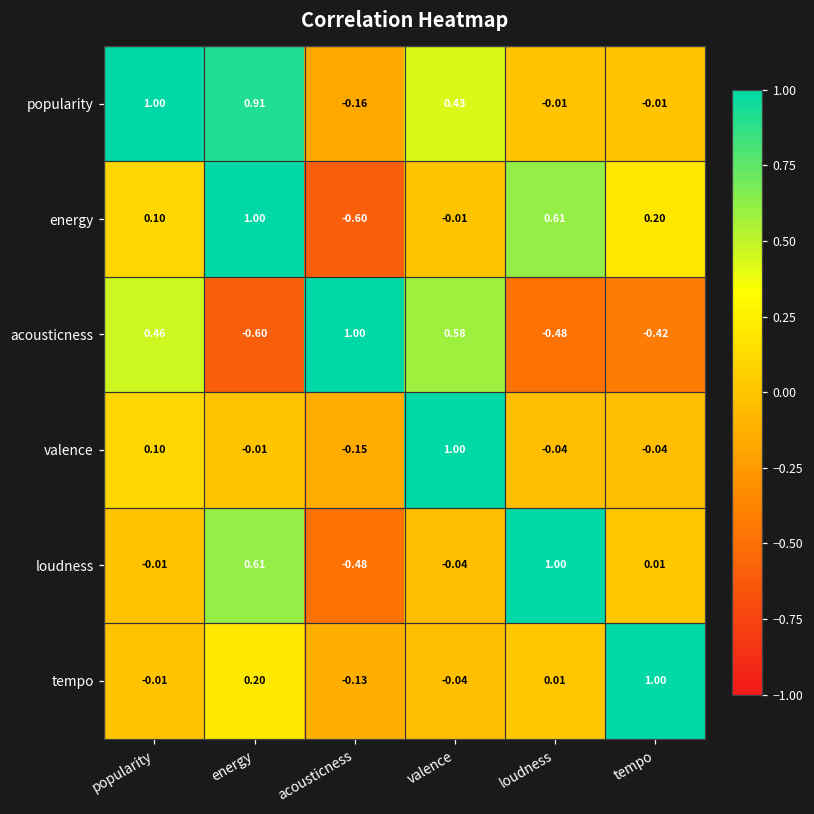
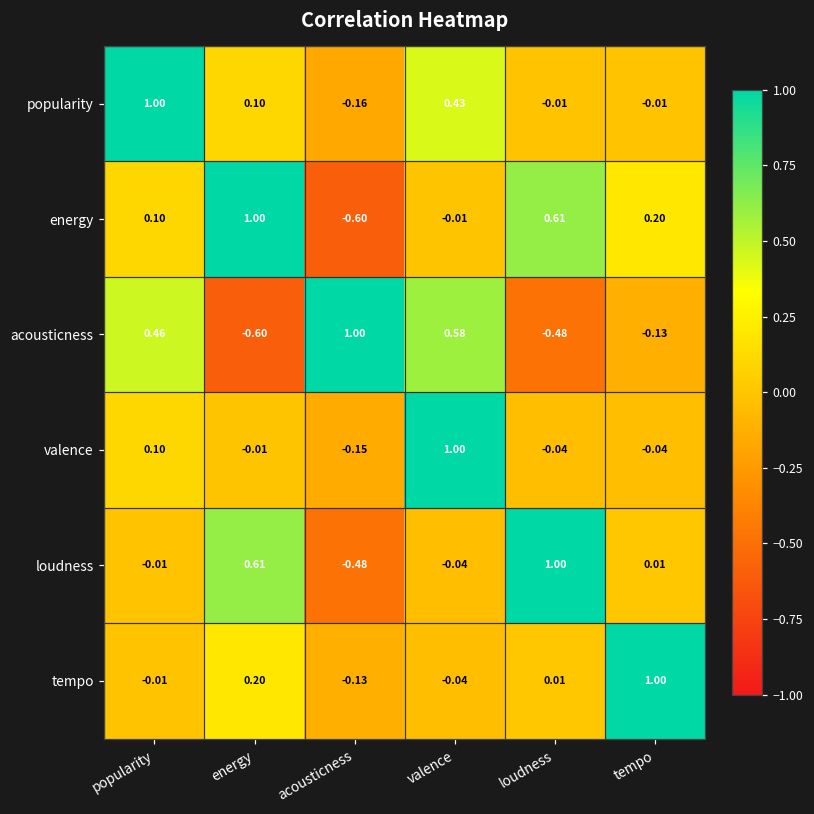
popularity, energy: 0.91 -> 0.10
acousticness, tempo: -0.42 -> -0.13
